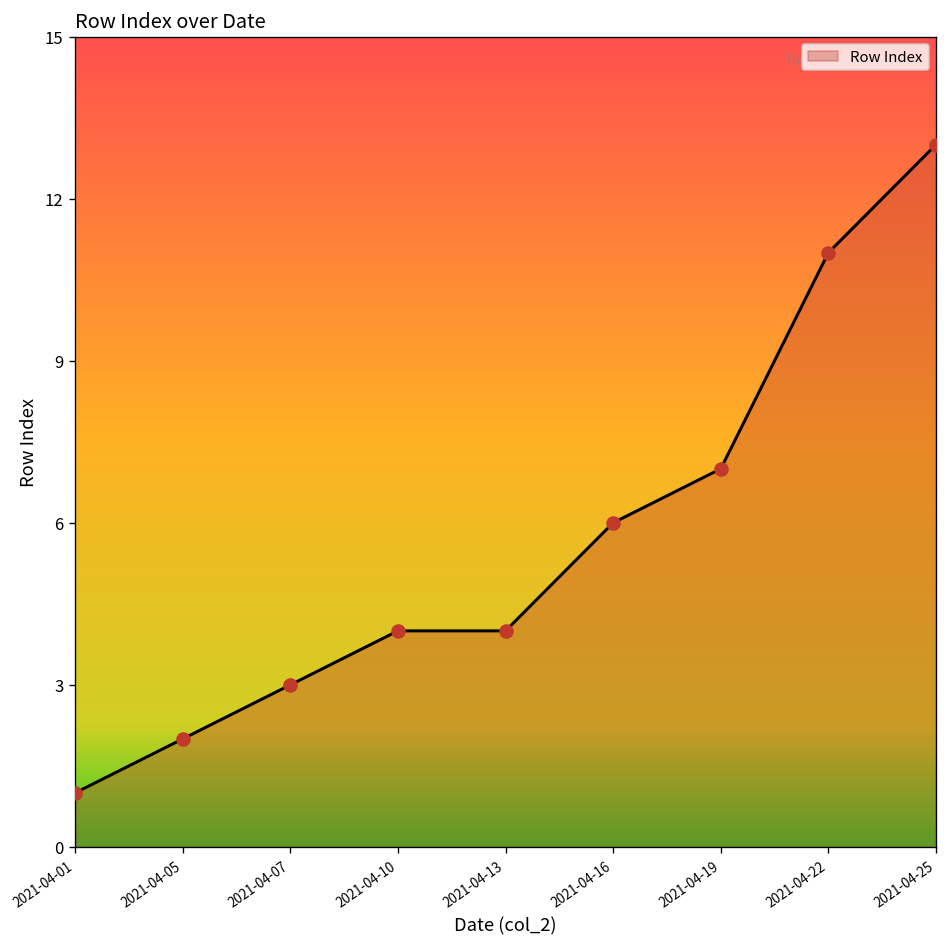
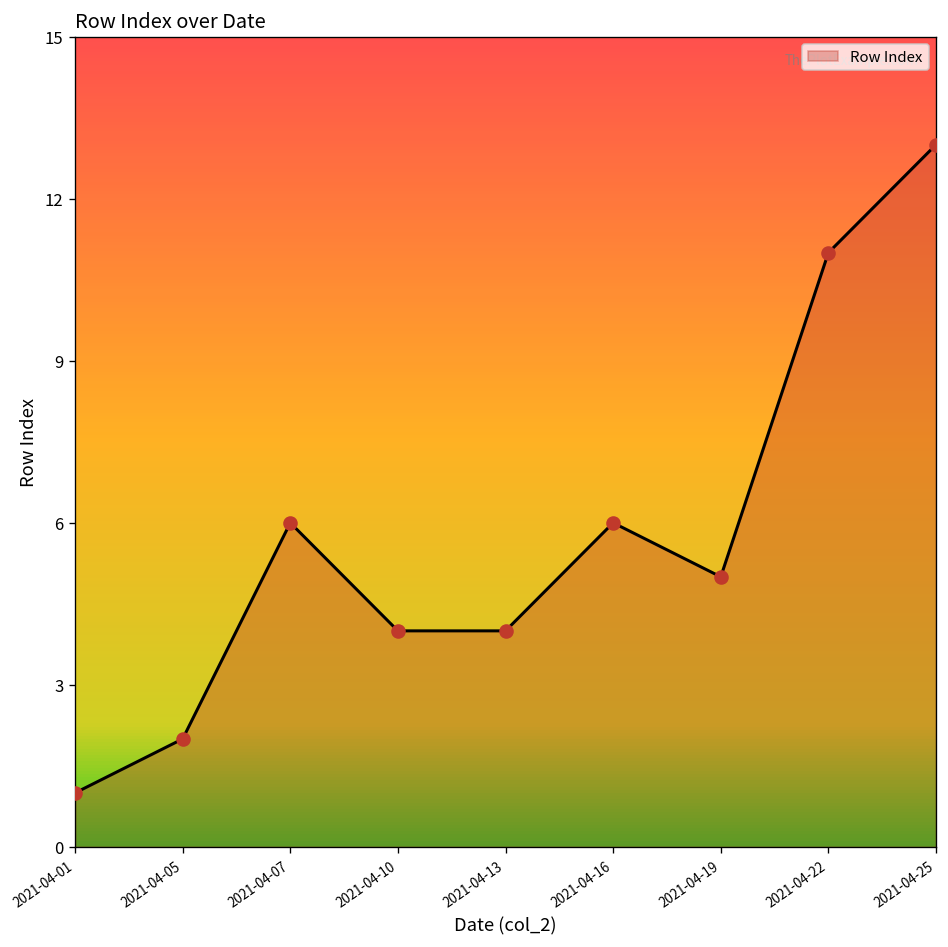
2021-04-07: 3 -> 6
2021-04-19: 7 -> 5
